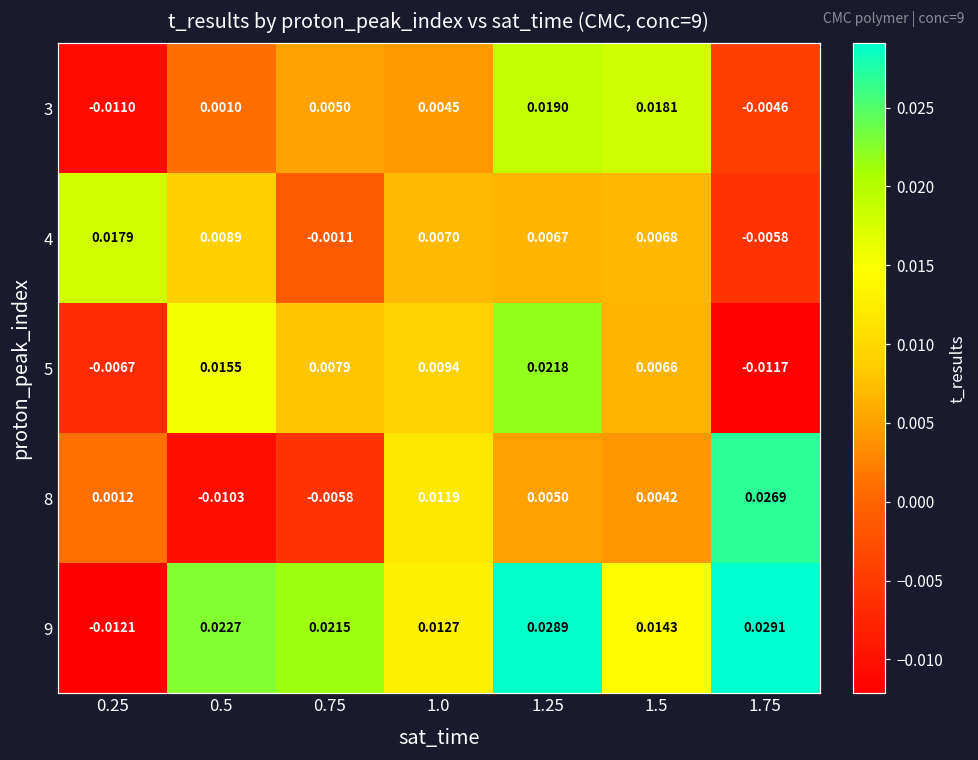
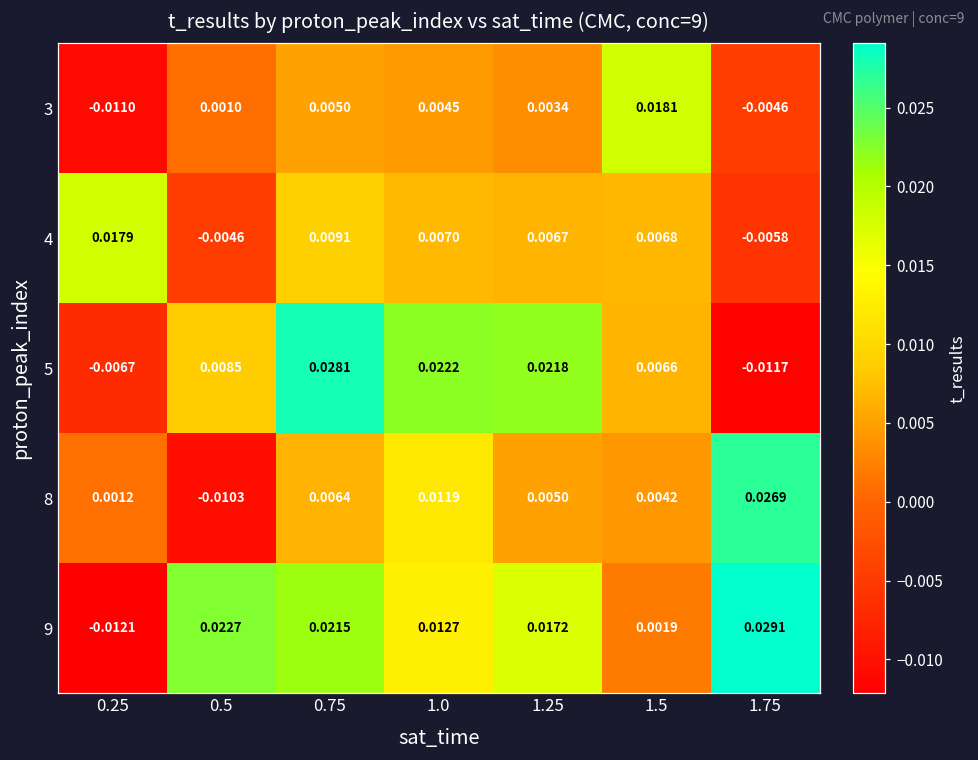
3, 1.25: 0.0190 -> 0.0034
4, 0.5: 0.0089 -> -0.0046
4, 0.75: -0.0011 -> 0.0091
5, 0.5: 0.0155 -> 0.0085
5, 0.75: 0.0079 -> 0.0281
5, 1.0: 0.0094 -> 0.0222
8, 0.75: -0.0058 -> 0.0064
9, 1.25: 0.0289 -> 0.0172
9, 1.5: 0.0143 -> 0.0019
